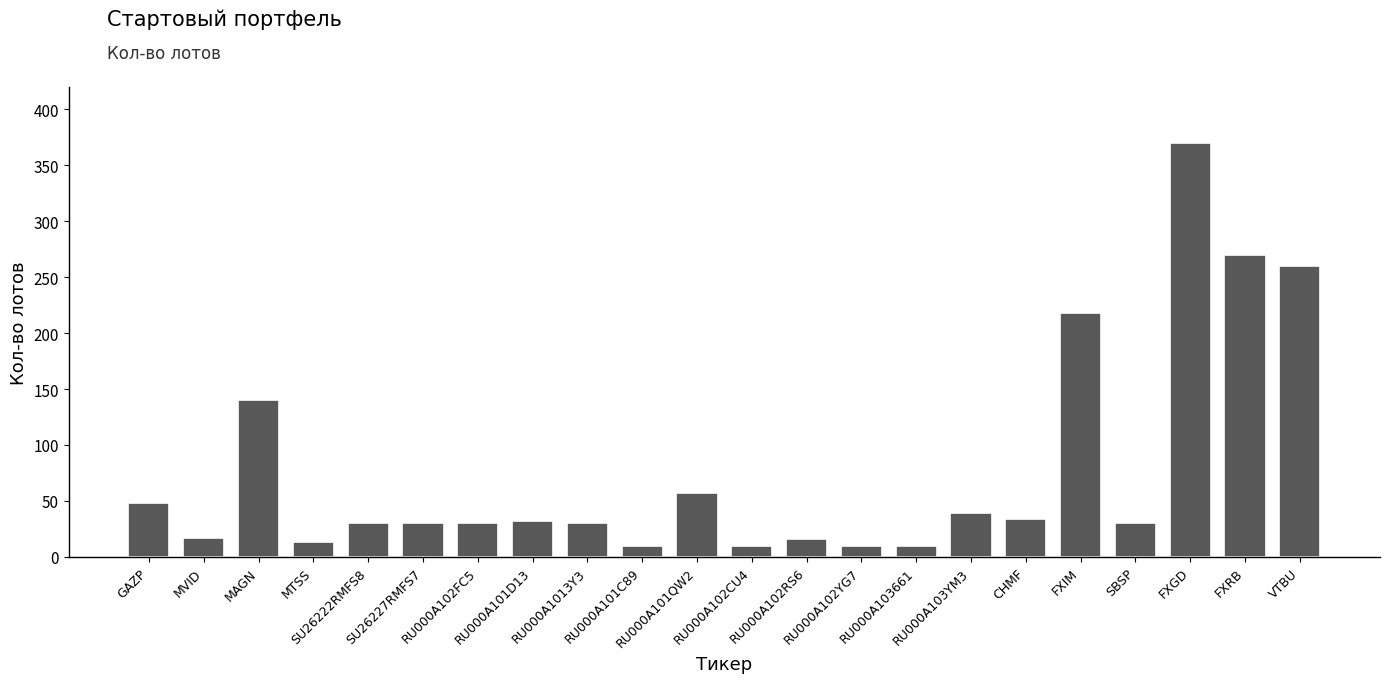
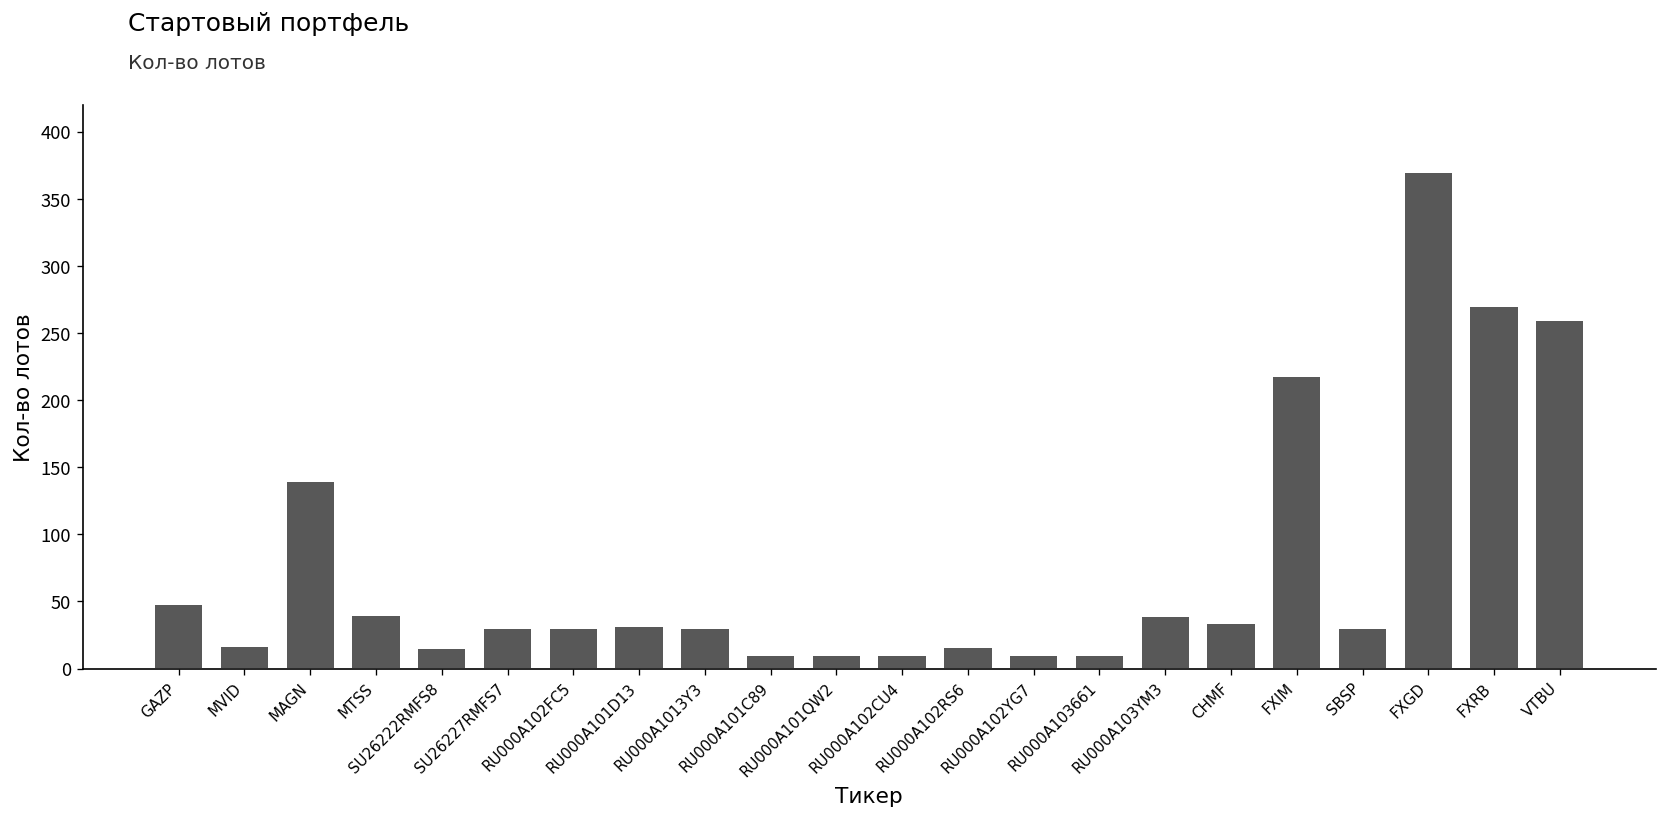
MTSS: 13 -> 40
SU26222RMFS8: 30 -> 15
RU000A101QW2: 57 -> 10
